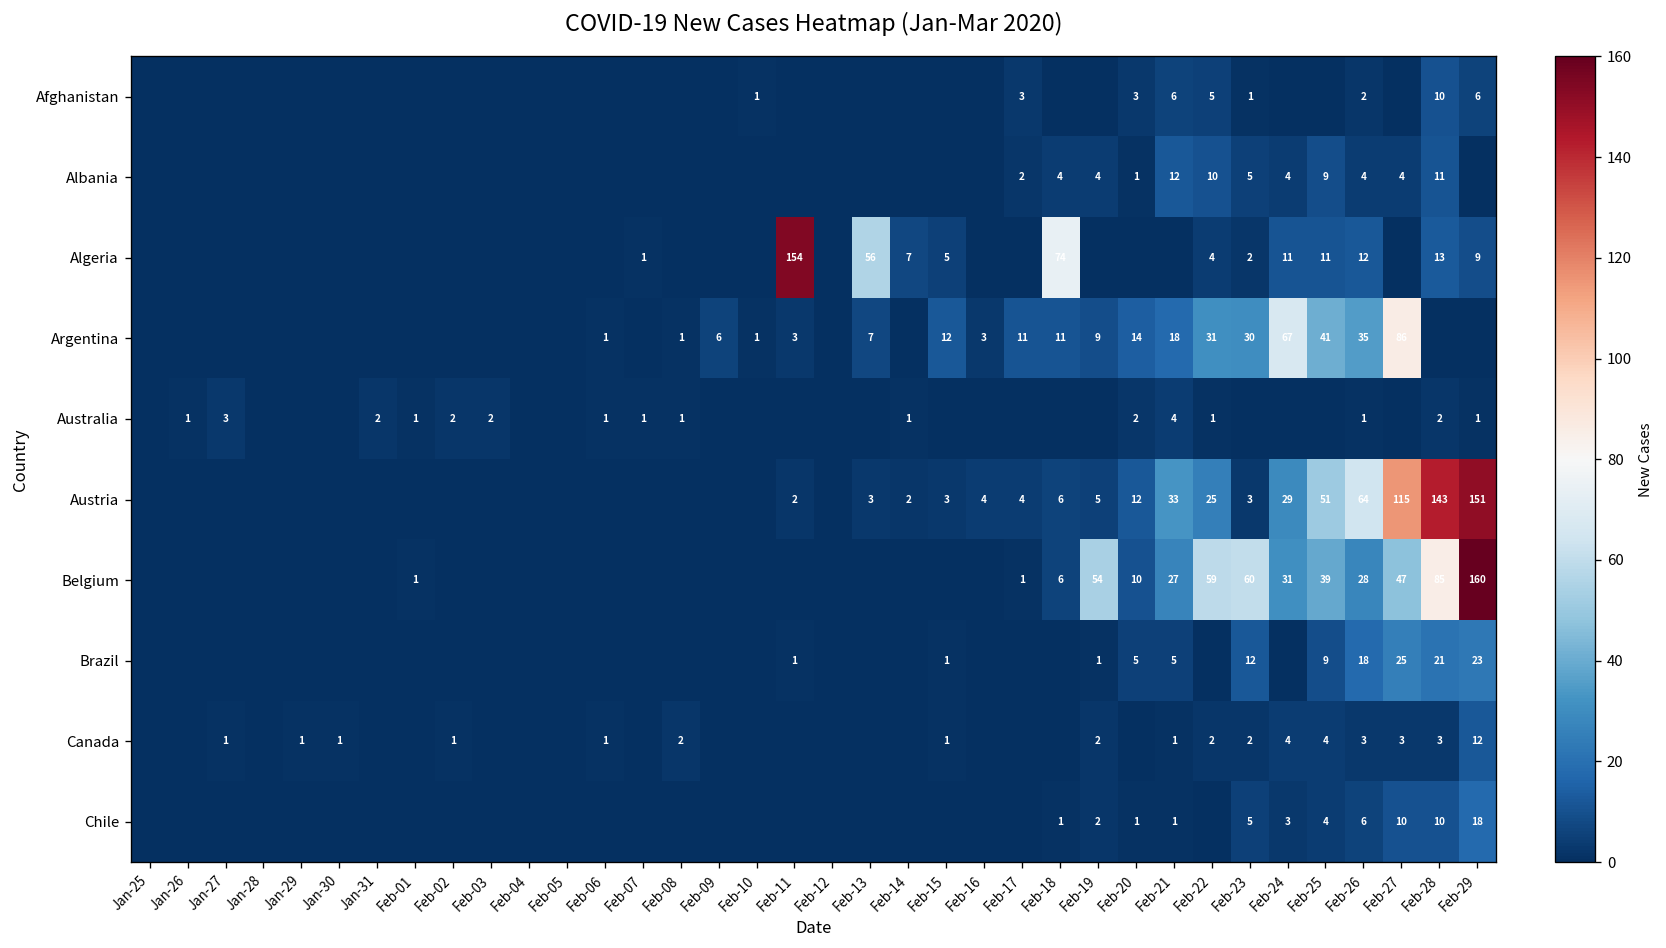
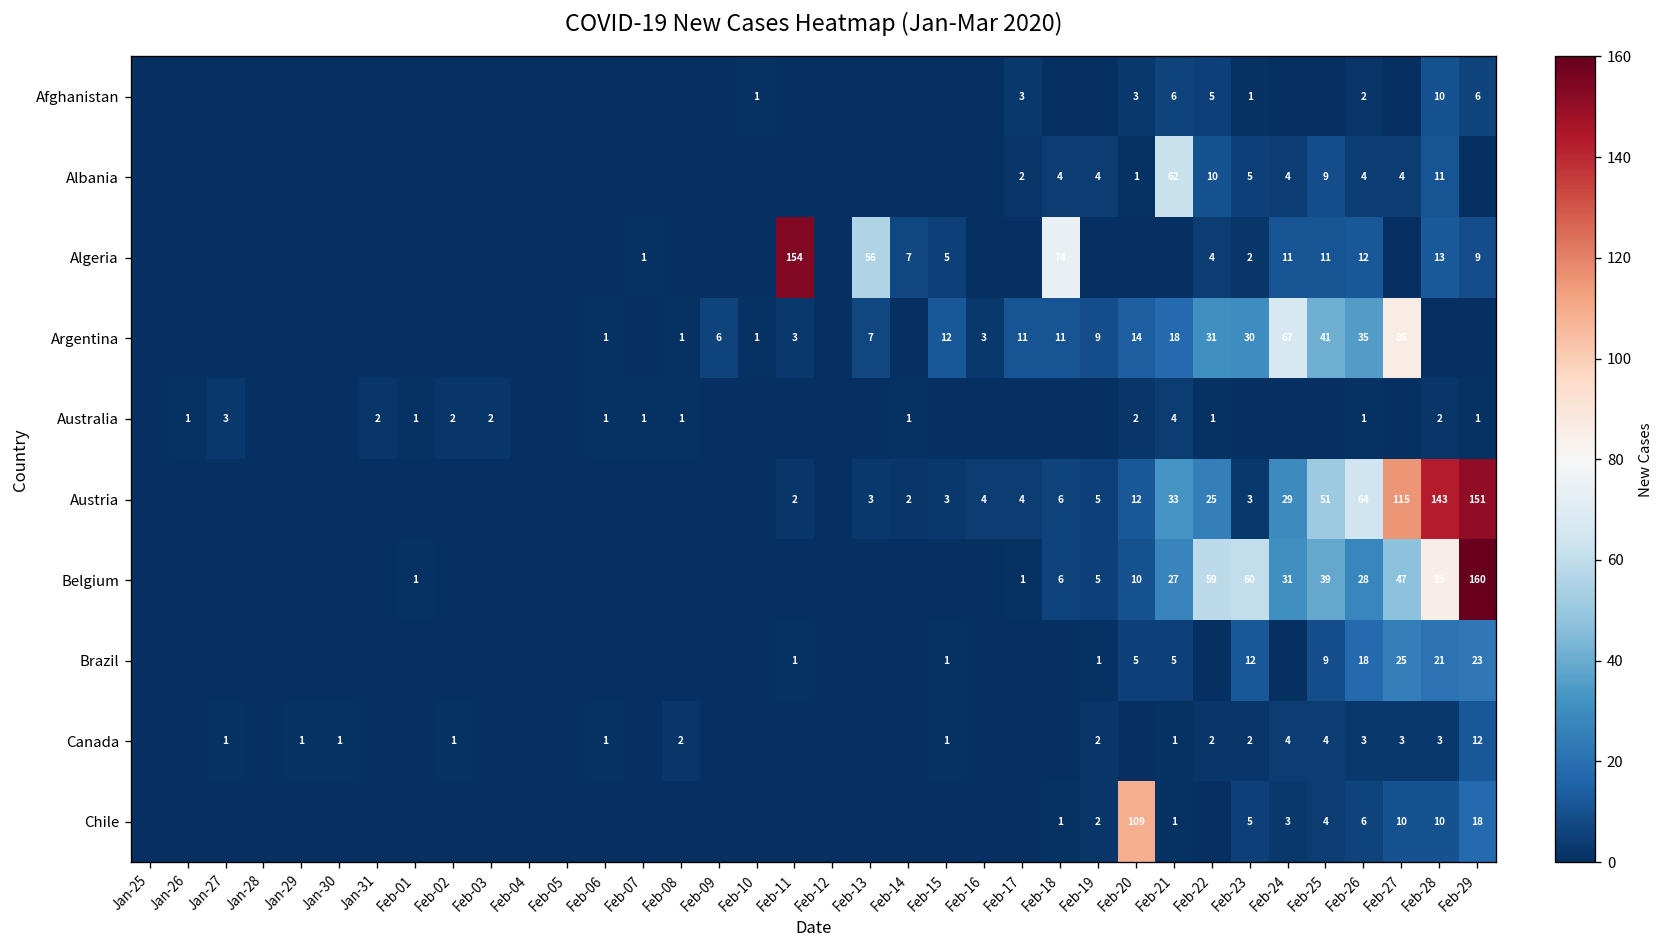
Albania, Feb-21: 12 -> 62
Belgium, Feb-19: 54 -> 5
Chile, Feb-20: 1 -> 109
